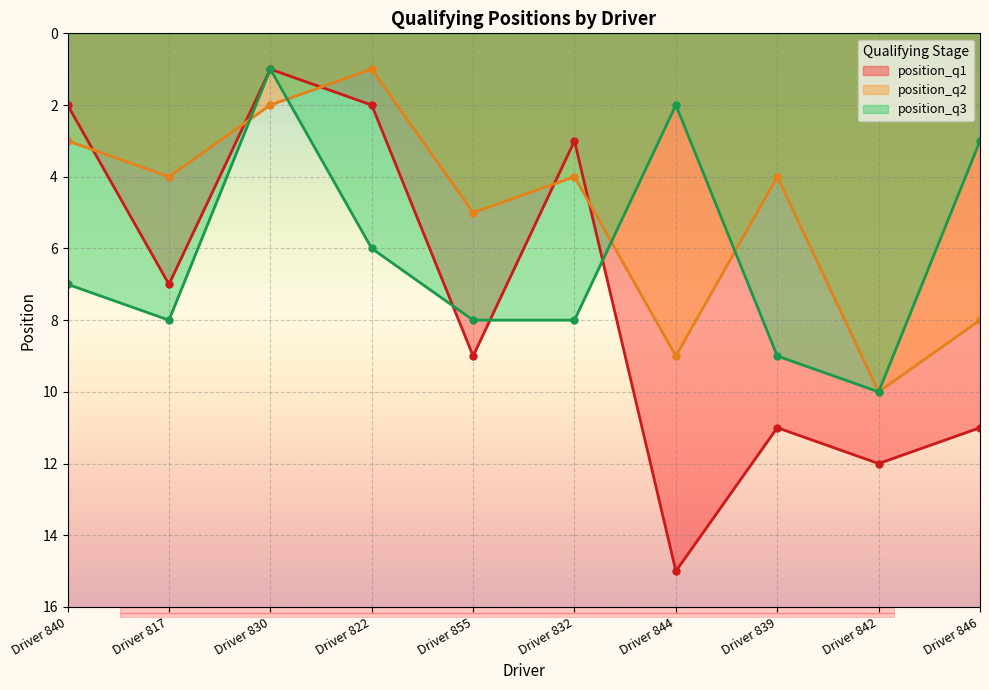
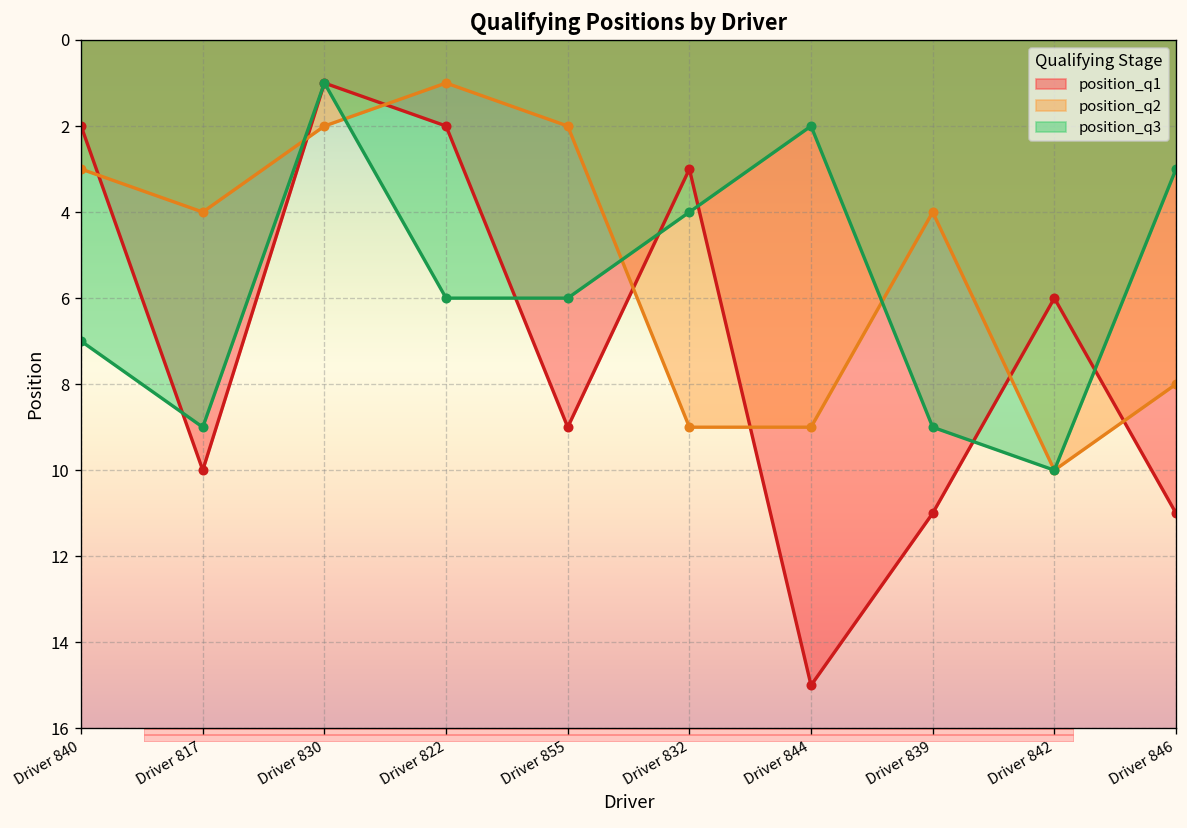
position_q1, Driver 817: 7 -> 10
position_q3, Driver 817: 8 -> 9
position_q2, Driver 855: 5 -> 2
position_q3, Driver 855: 8 -> 6
position_q2, Driver 832: 4 -> 9
position_q3, Driver 832: 8 -> 4
position_q1, Driver 842: 12 -> 6
